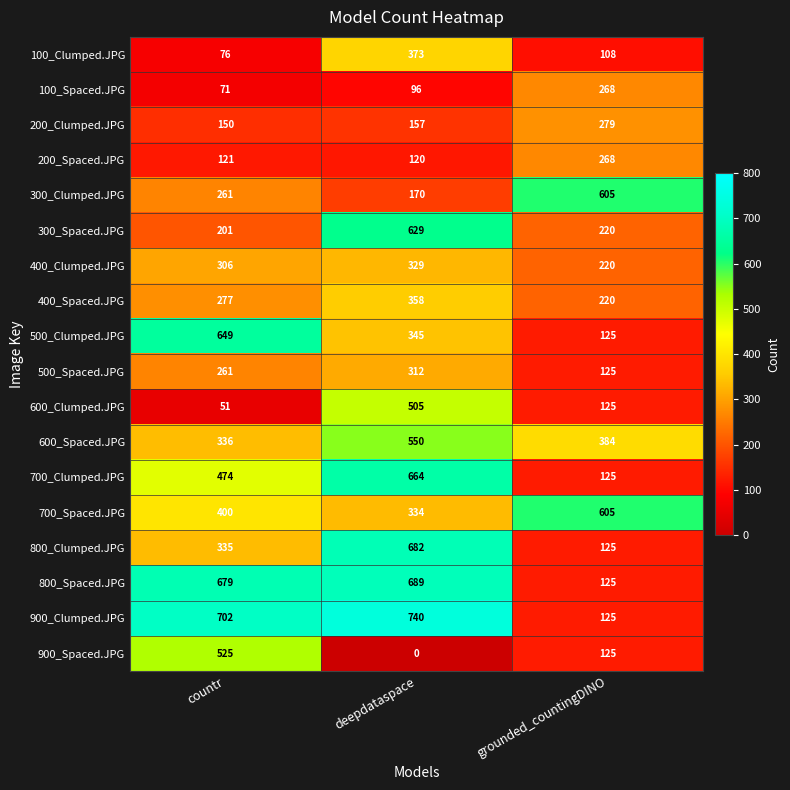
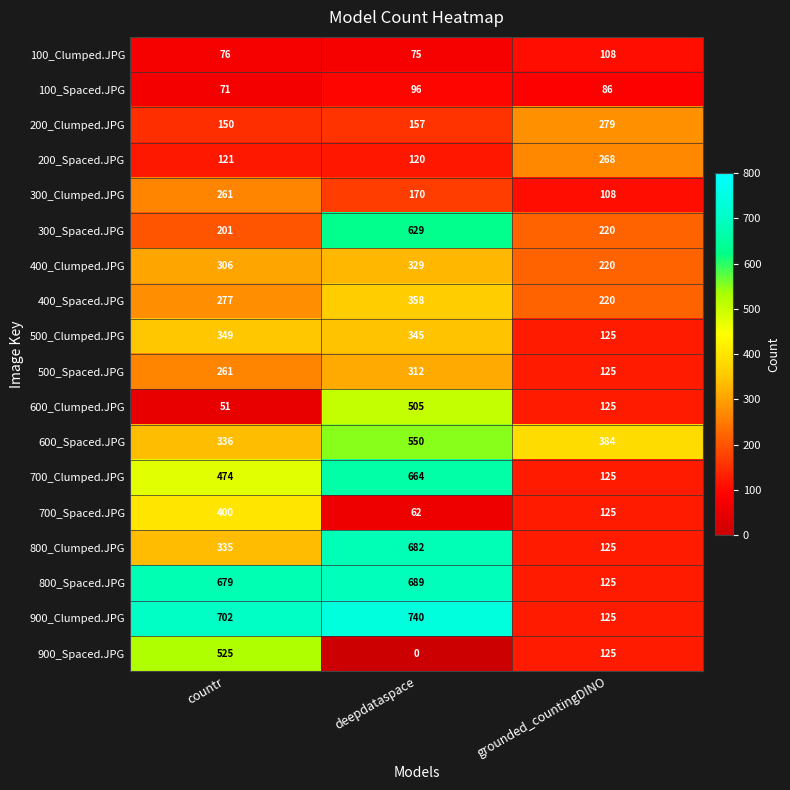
100_Clumped.JPG, deepdataspace: 373 -> 75
100_Spaced.JPG, grounded_countingDINO: 268 -> 86
300_Clumped.JPG, grounded_countingDINO: 605 -> 108
500_Clumped.JPG, countr: 649 -> 349
700_Spaced.JPG, deepdataspace: 334 -> 62
700_Spaced.JPG, grounded_countingDINO: 605 -> 125
